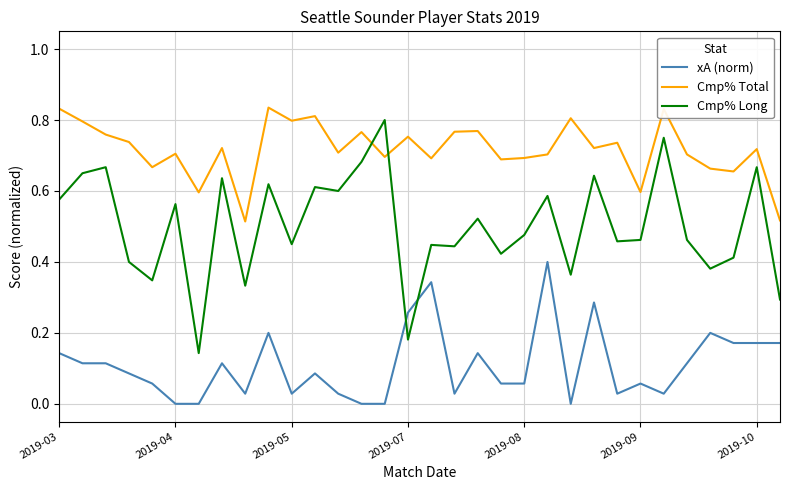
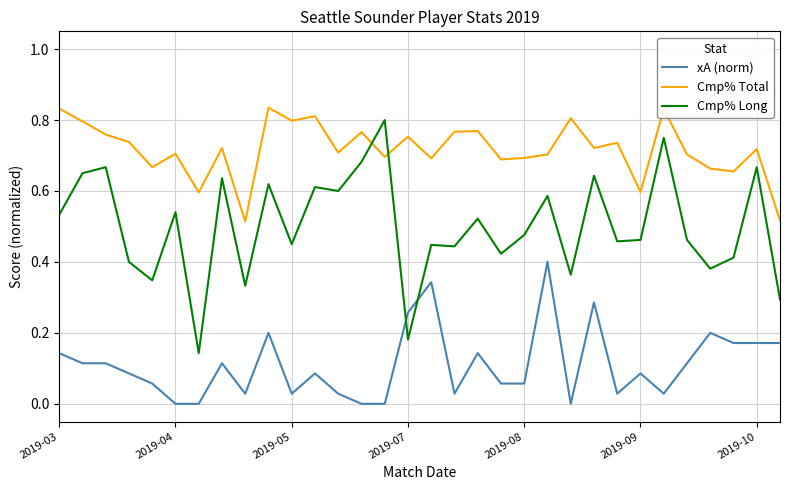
Cmp% Long, 2019-03: 0.58 -> 0.53
Cmp% Long, 2019-04: 0.56 -> 0.54
xA (norm), 2019-09: 0.06 -> 0.09
